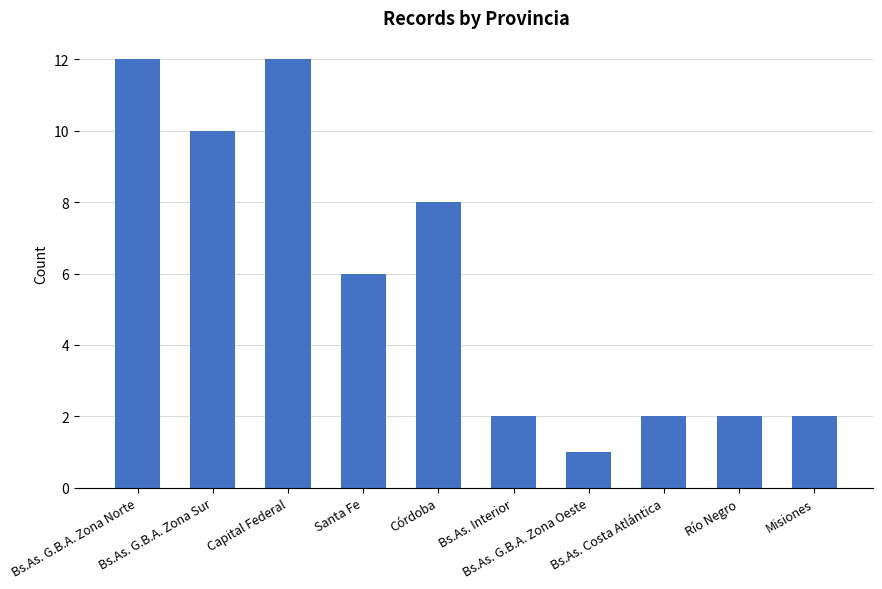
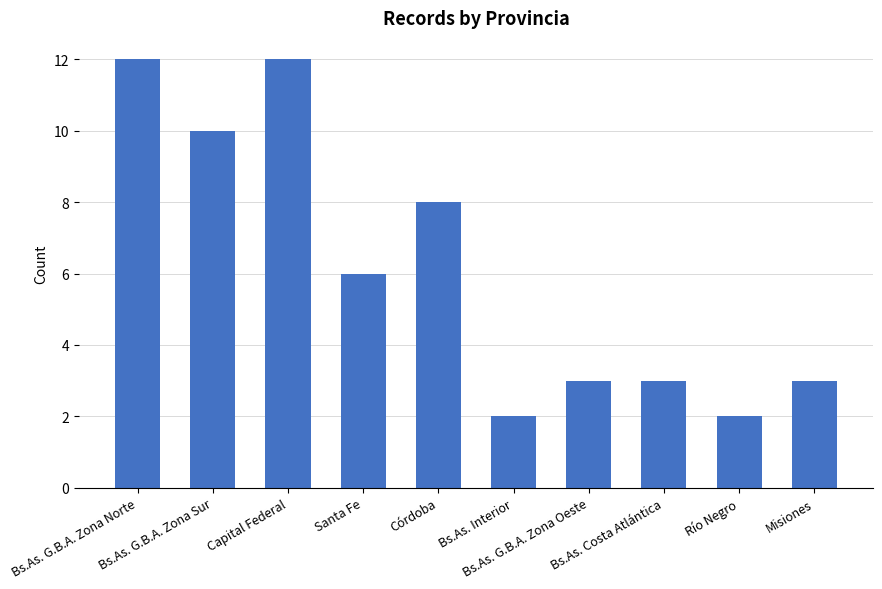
Bs.As. G.B.A. Zona Oeste: 1 -> 3
Bs.As. Costa Atlántica: 2 -> 3
Misiones: 2 -> 3
